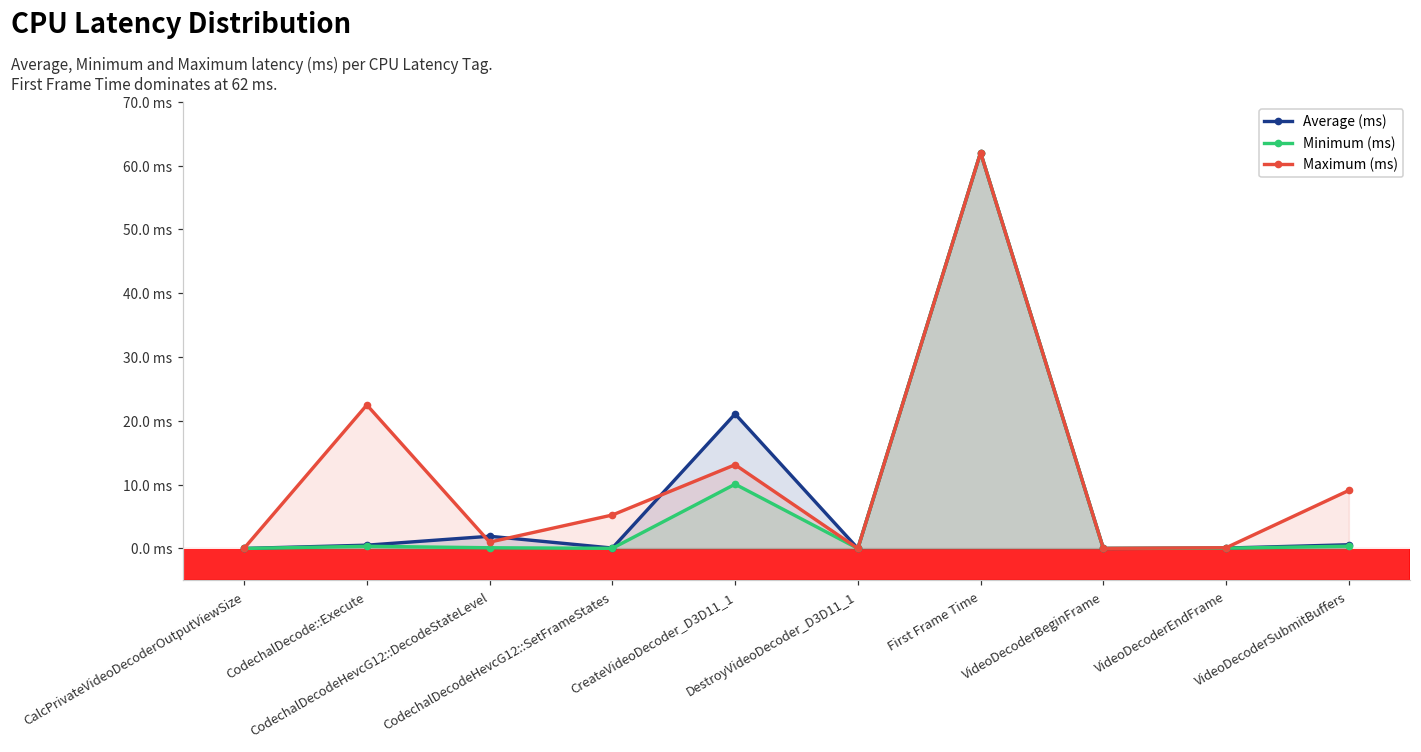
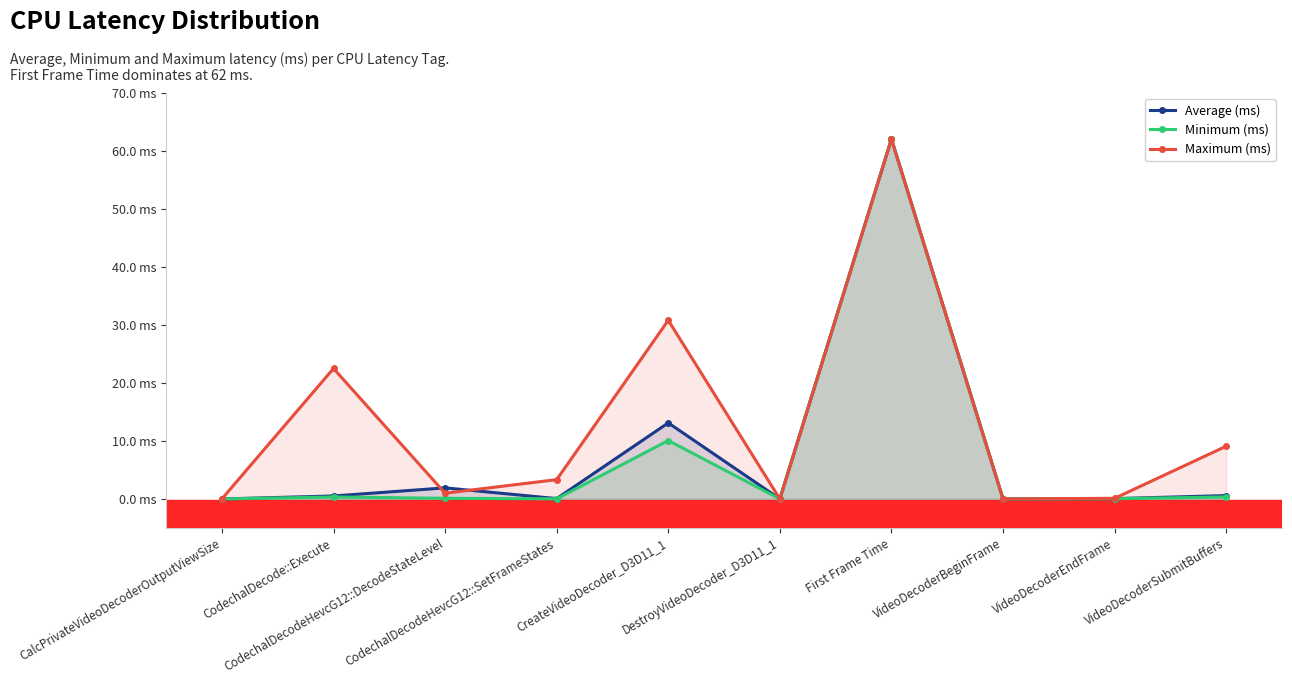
Maximum (ms), CodechalDecodeHevcG12::SetFrameStates: 5 ms -> 3 ms
Average (ms), CreateVideoDecoder_D3D11_1: 21 ms -> 13 ms
Maximum (ms), CreateVideoDecoder_D3D11_1: 13 ms -> 31 ms
